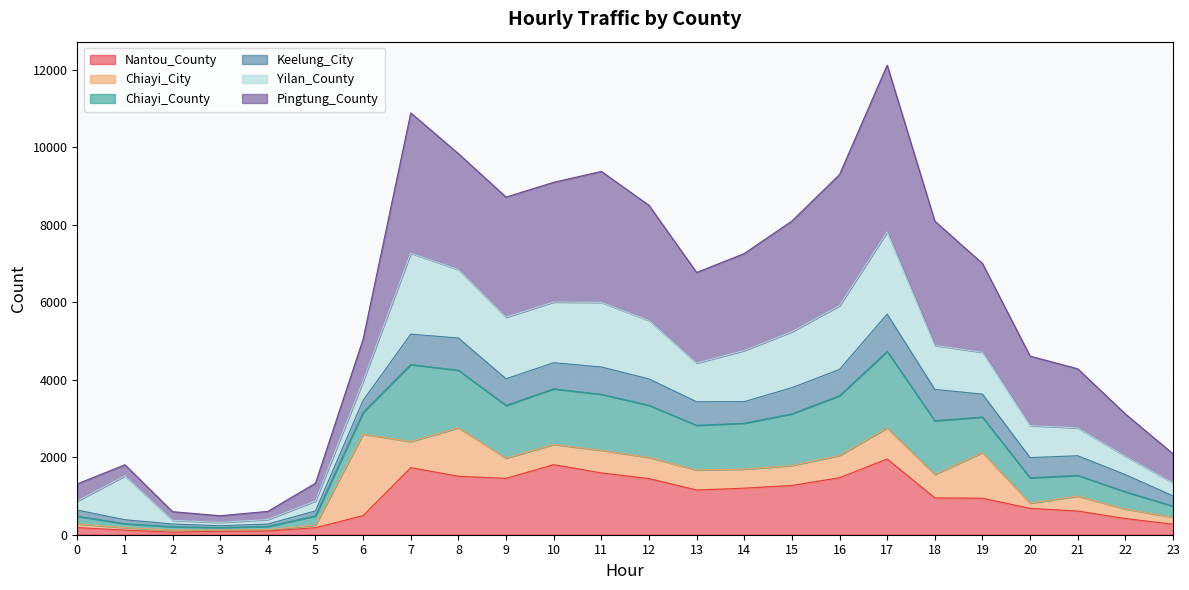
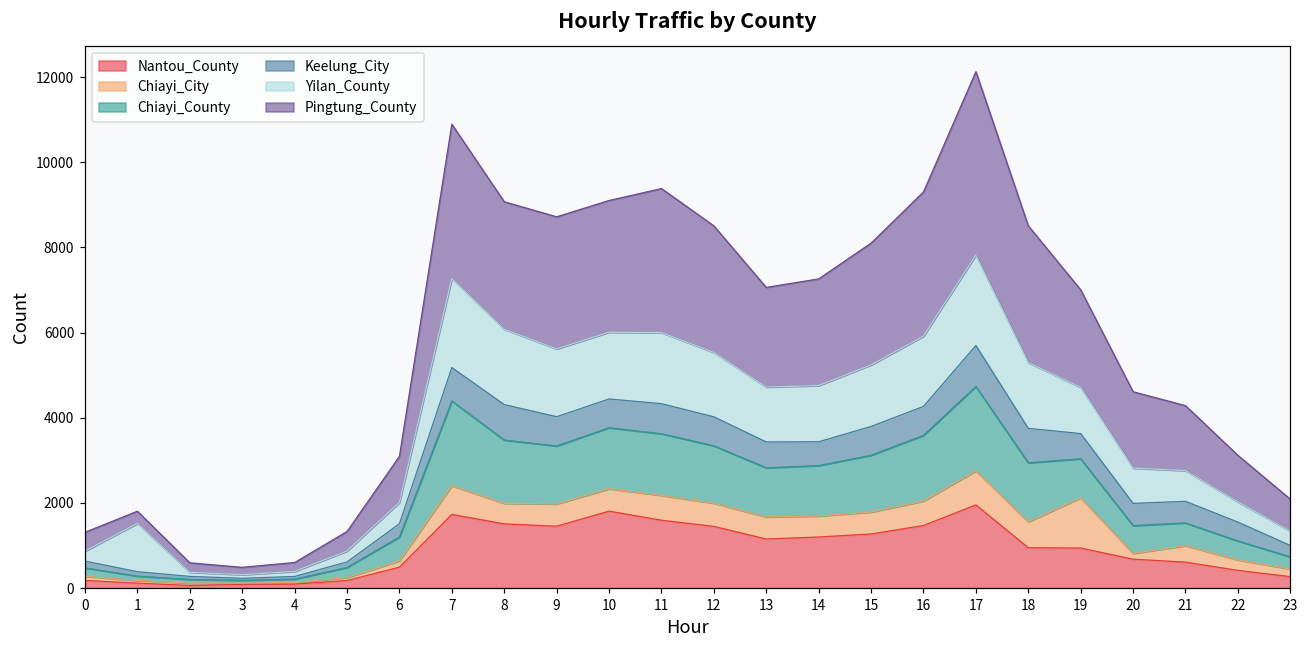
Chiayi_City, 6: 2100 -> 100
Chiayi_City, 8: 1300 -> 500
Yilan_County, 13: 1000 -> 1300
Yilan_County, 18: 1100 -> 1500
